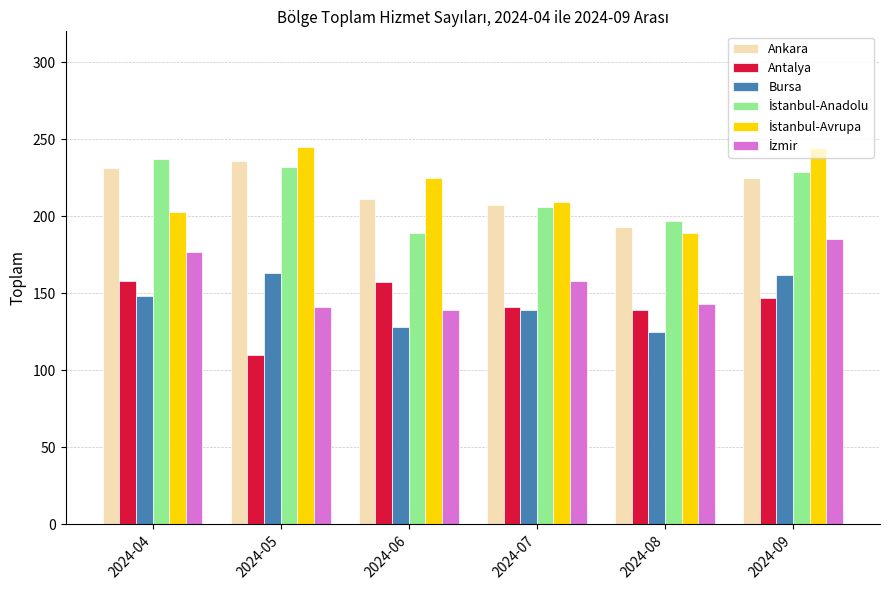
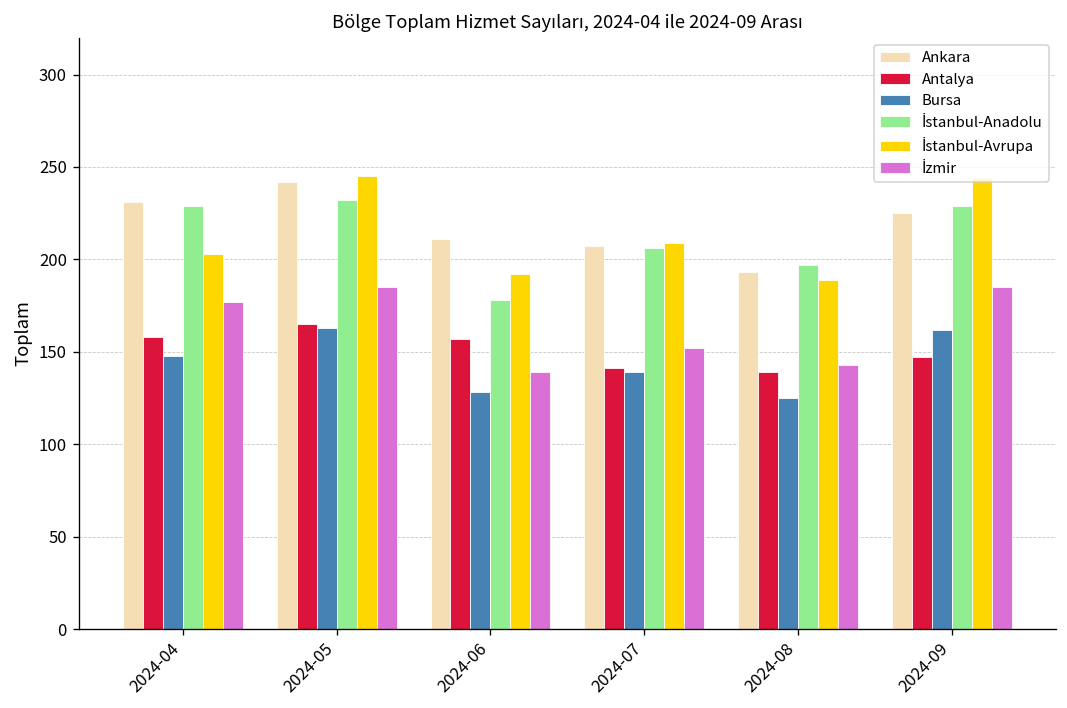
İstanbul-Anadolu, 2024-04: 237 -> 229
Ankara, 2024-05: 236 -> 242
Antalya, 2024-05: 110 -> 165
İzmir, 2024-05: 141 -> 185
İstanbul-Anadolu, 2024-06: 189 -> 178
İstanbul-Avrupa, 2024-06: 225 -> 192
İzmir, 2024-07: 158 -> 152
